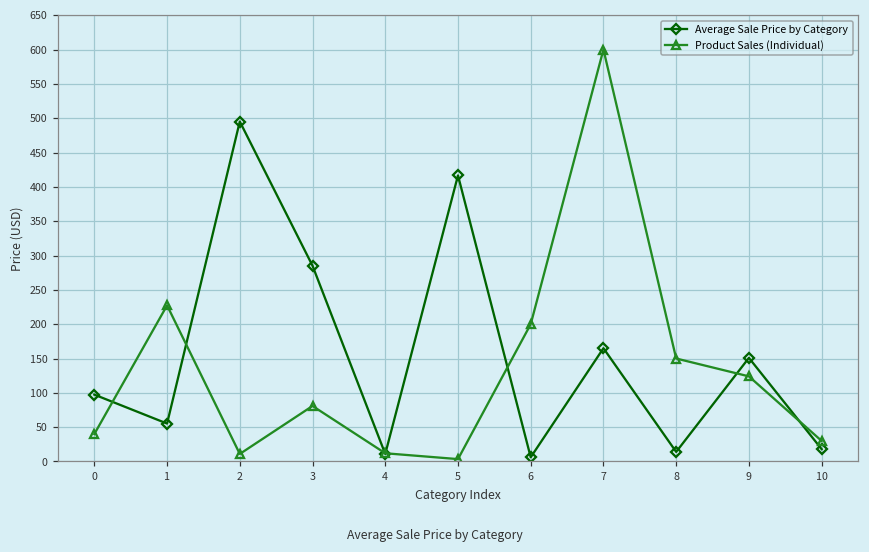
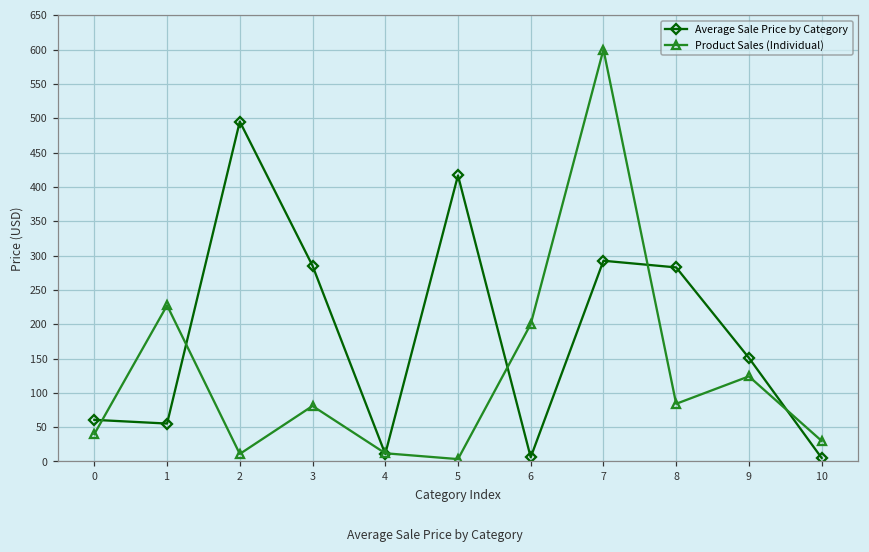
Average Sale Price by Category, 0: 100 -> 60
Average Sale Price by Category, 7: 160 -> 290
Average Sale Price by Category, 8: 10 -> 280
Product Sales (Individual), 8: 150 -> 80
Average Sale Price by Category, 10: 20 -> 10
